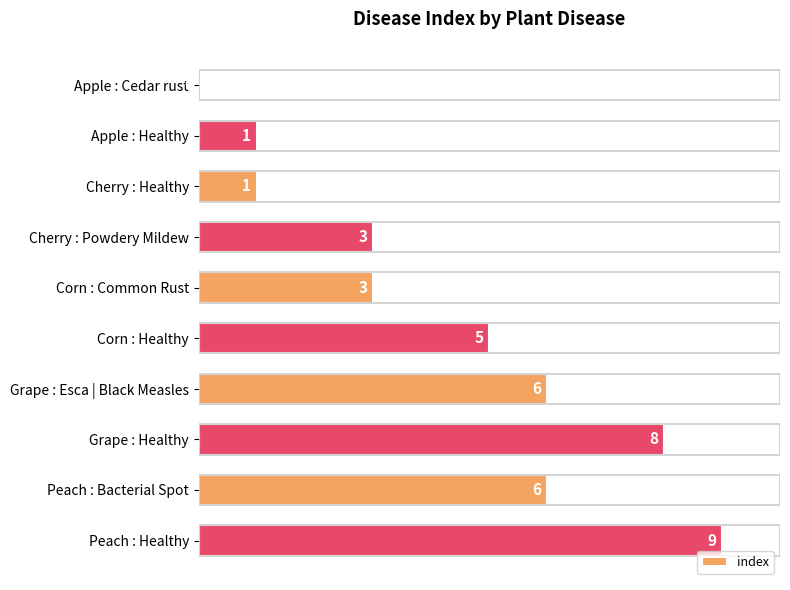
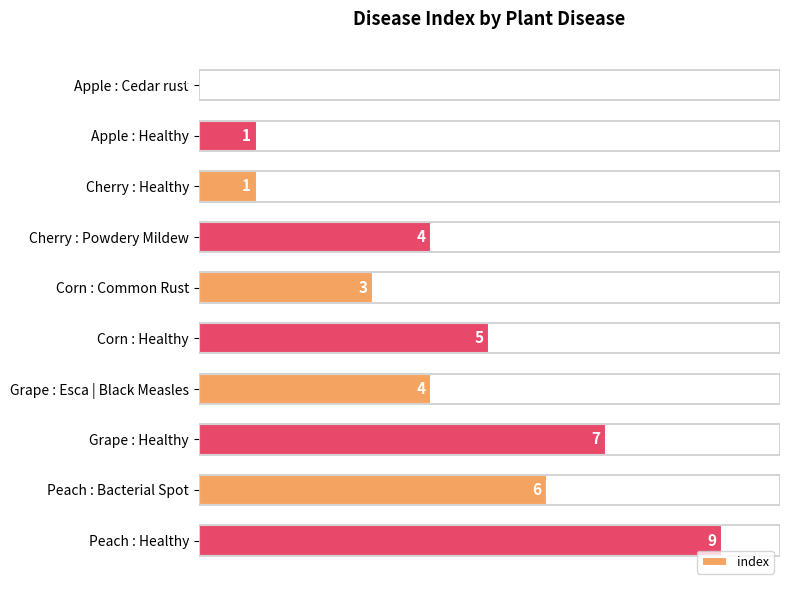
Cherry : Powdery Mildew: 3 -> 4
Grape : Esca | Black Measles: 6 -> 4
Grape : Healthy: 8 -> 7
